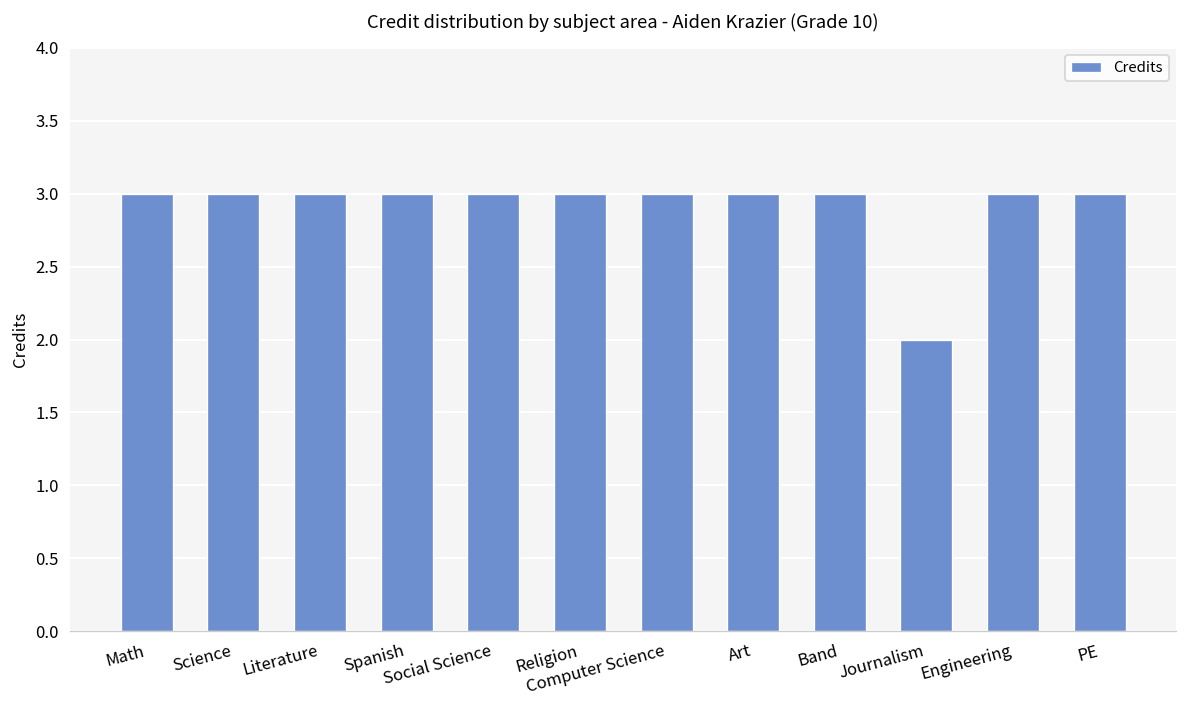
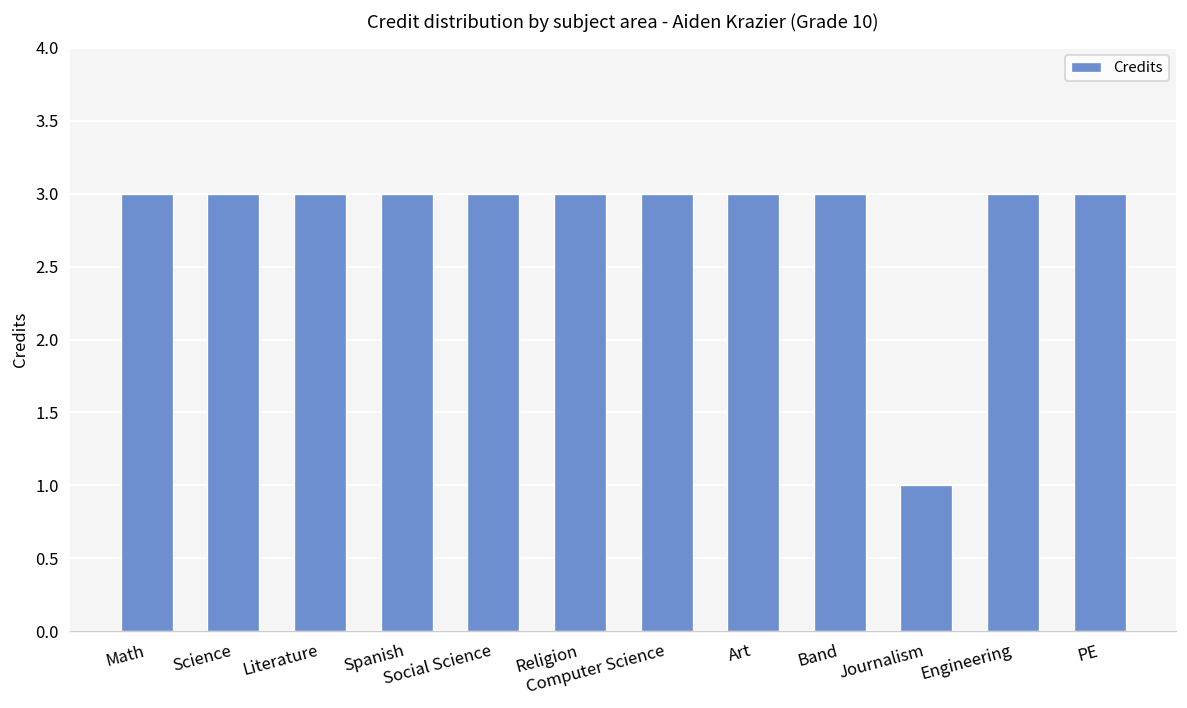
Journalism: 2 -> 1
